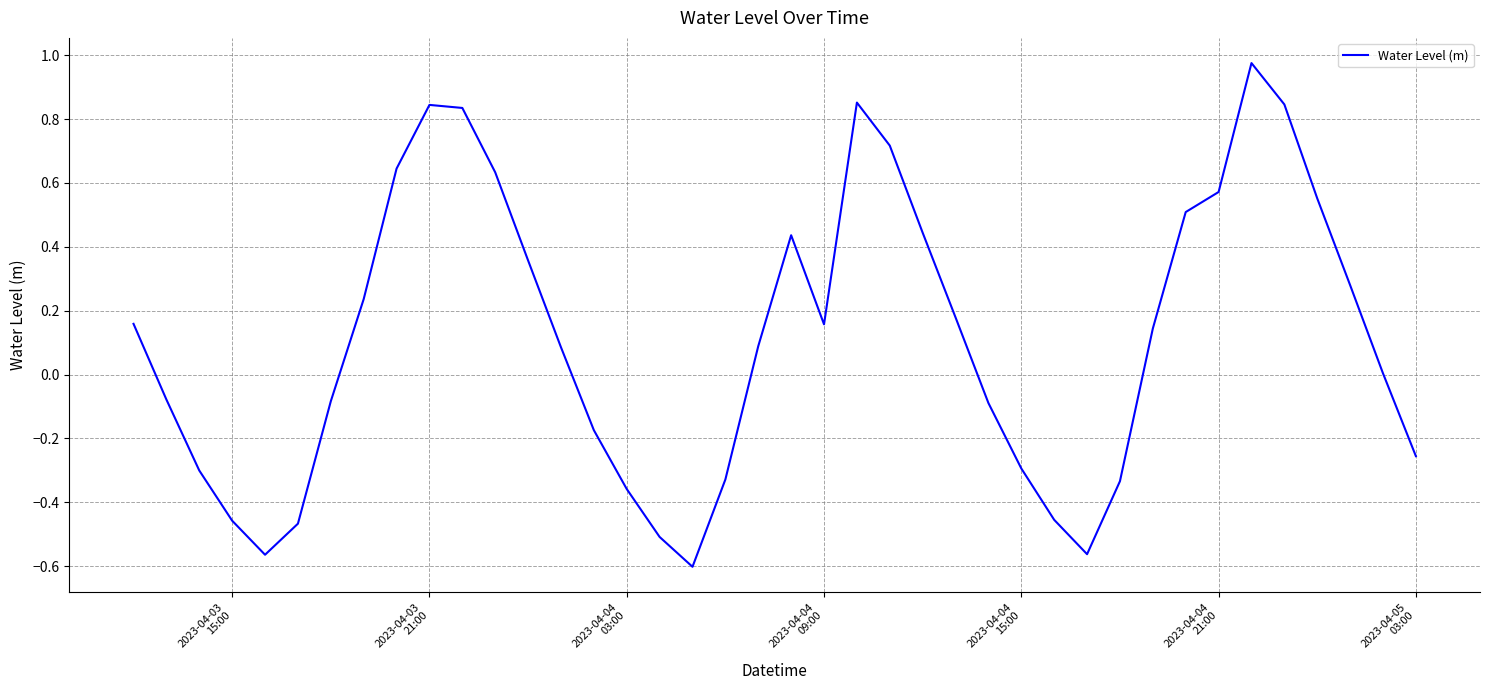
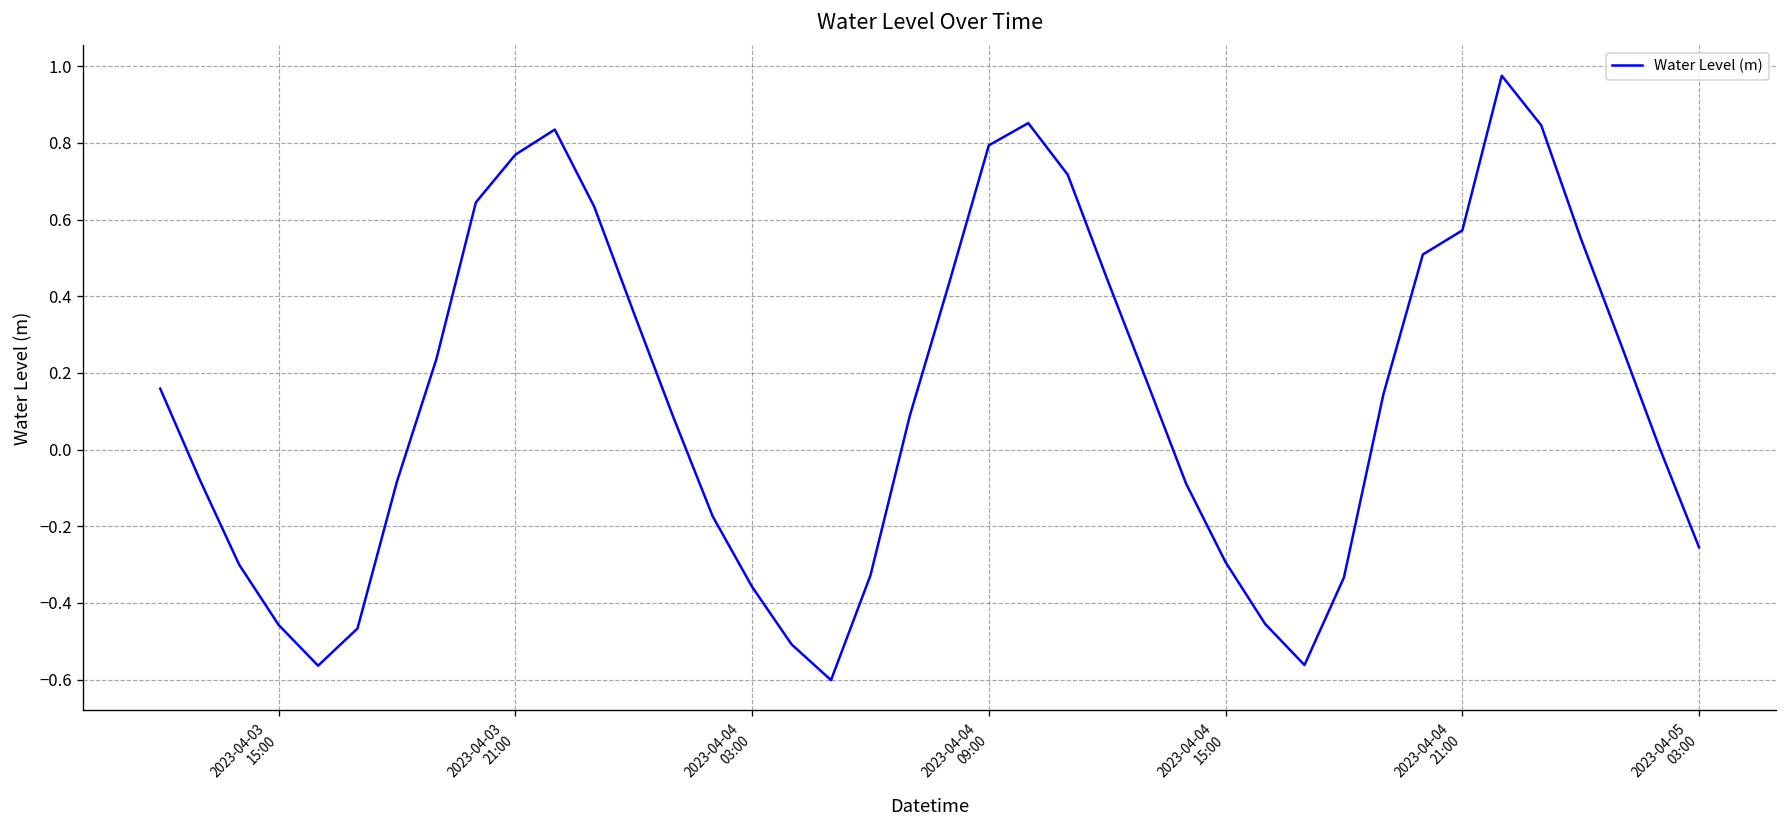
2023-04-03 21:00: 0.84 -> 0.77
2023-04-04 09:00: 0.16 -> 0.79
